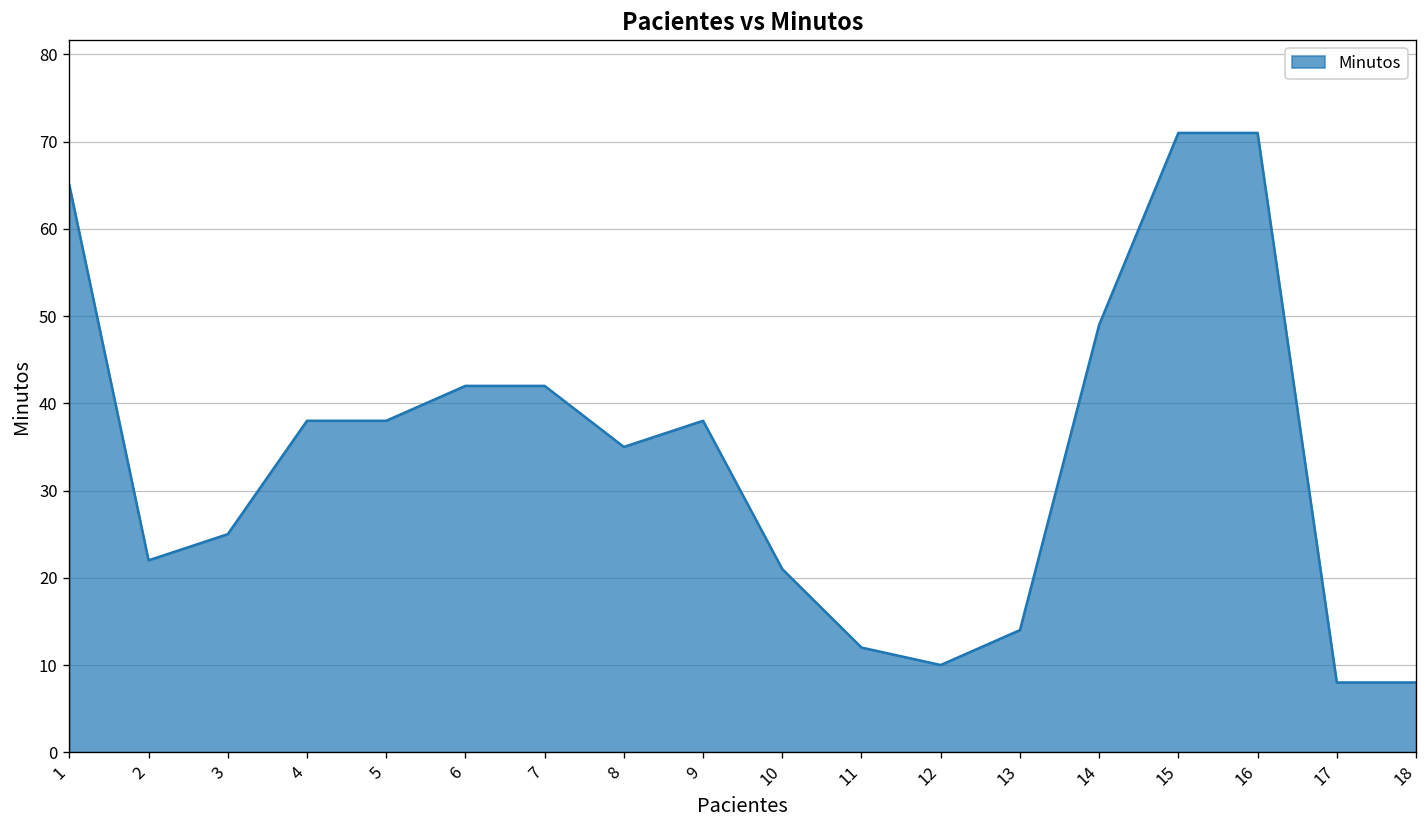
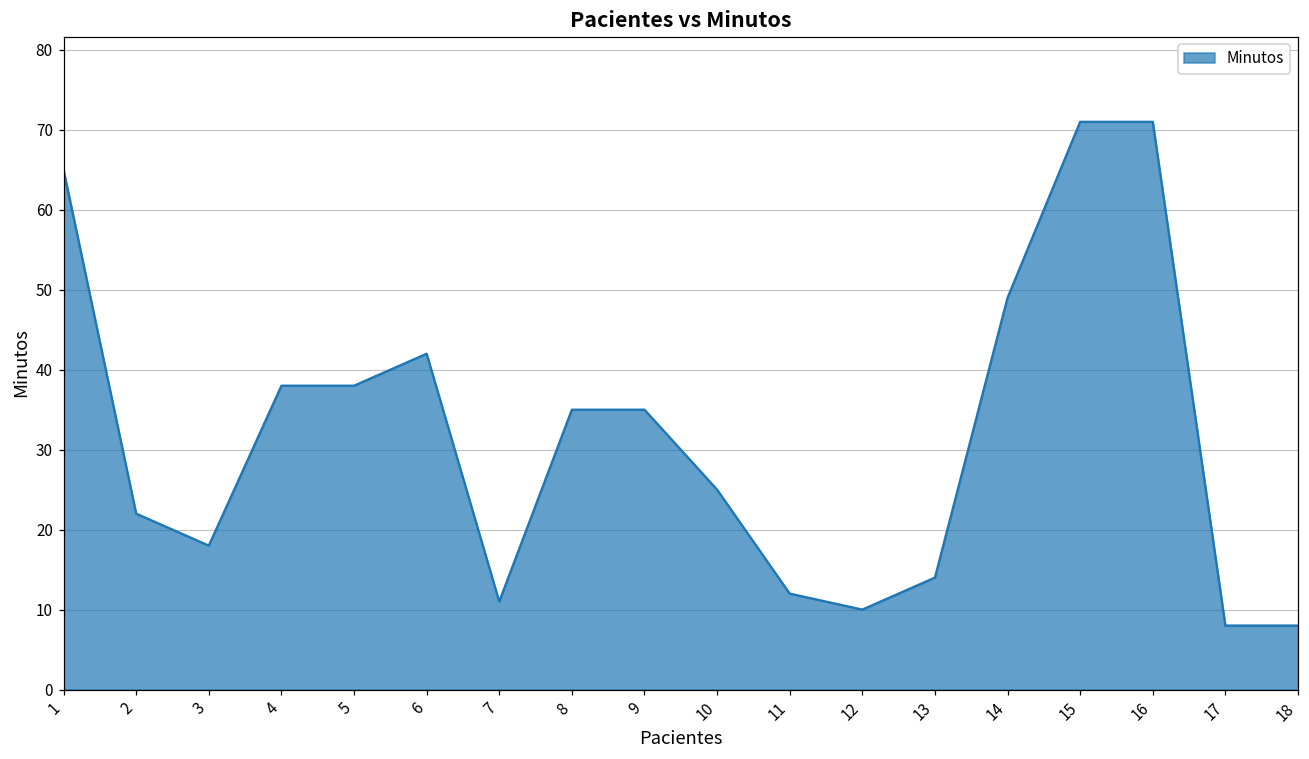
3: 25 -> 18
7: 42 -> 11
9: 38 -> 35
10: 21 -> 25
